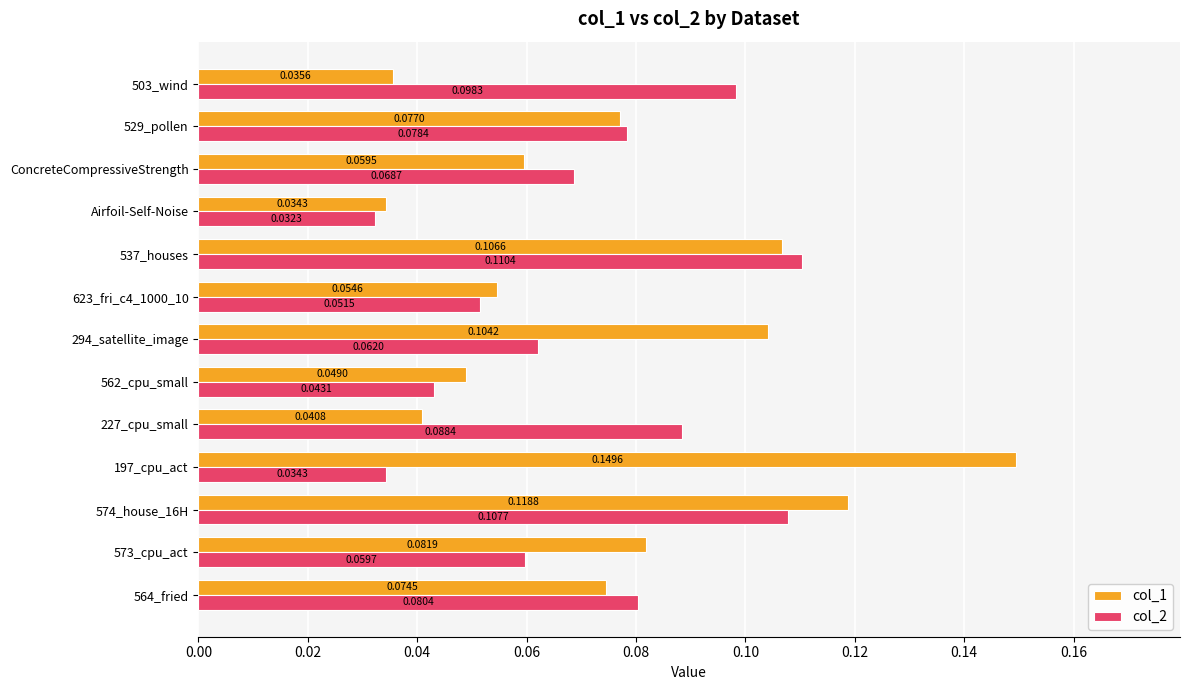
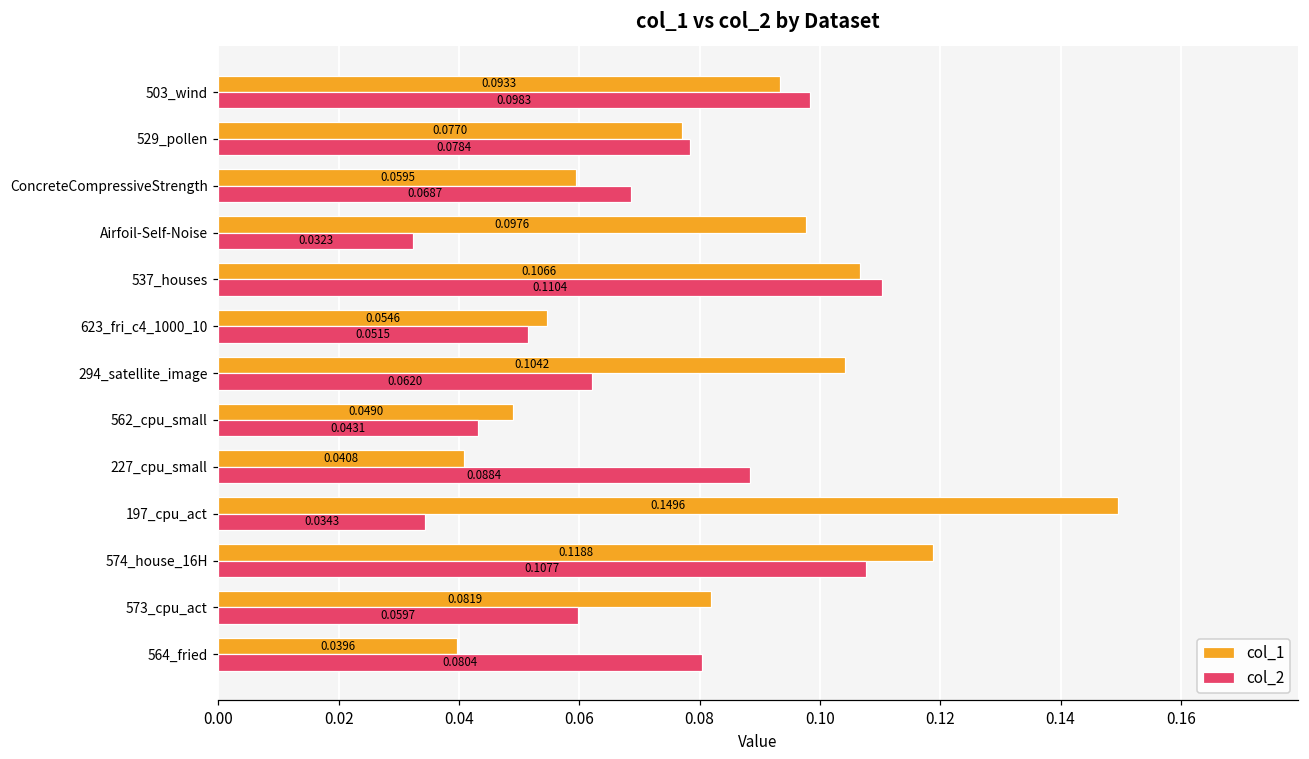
col_1, 503_wind: 0.0356 -> 0.0933
col_1, Airfoil-Self-Noise: 0.0343 -> 0.0976
col_1, 564_fried: 0.0745 -> 0.0396
